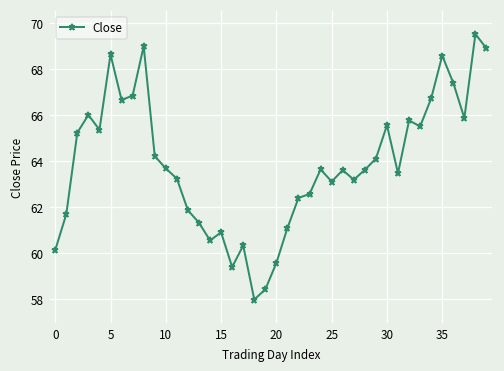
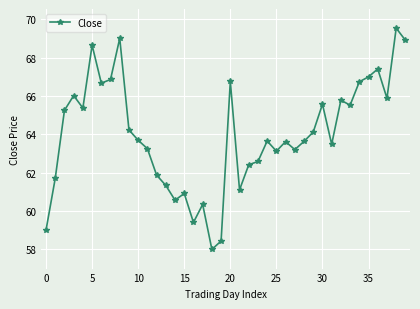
0: 60.1 -> 59.0
20: 59.6 -> 66.8
35: 68.6 -> 67.0
